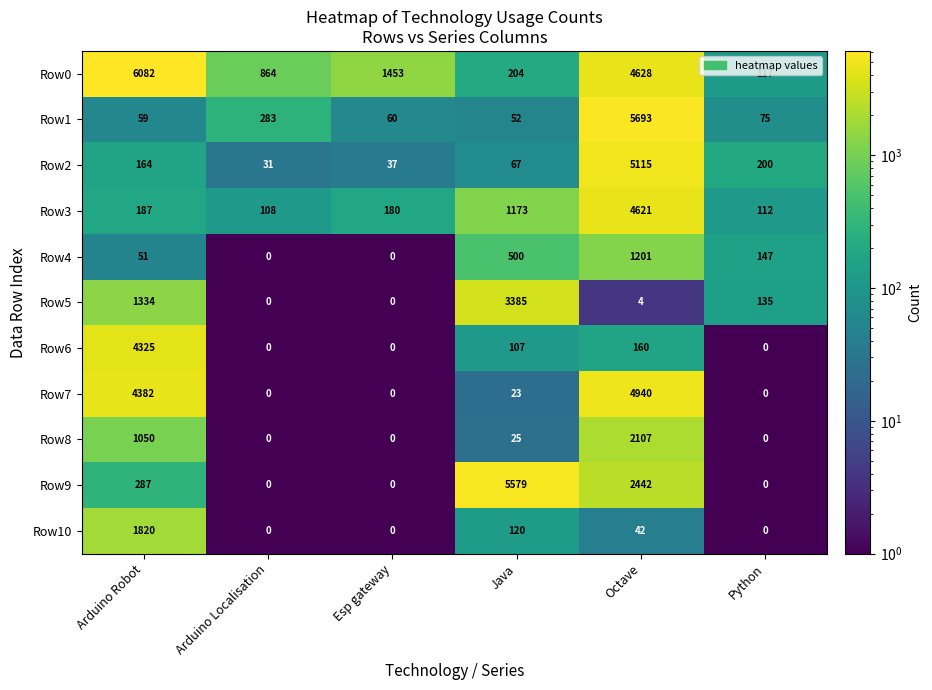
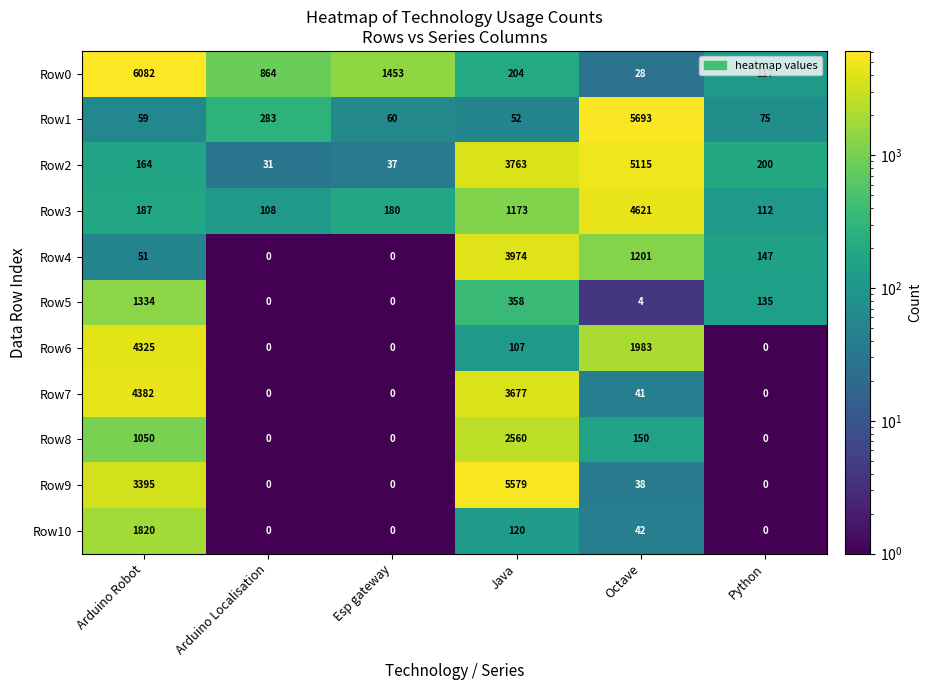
Row0, Octave: 4628 -> 28
Row2, Java: 67 -> 3763
Row4, Java: 500 -> 3974
Row5, Java: 3385 -> 358
Row6, Octave: 160 -> 1983
Row7, Java: 23 -> 3677
Row7, Octave: 4940 -> 41
Row8, Java: 25 -> 2560
Row8, Octave: 2107 -> 150
Row9, Arduino Robot: 287 -> 3395
Row9, Octave: 2442 -> 38
